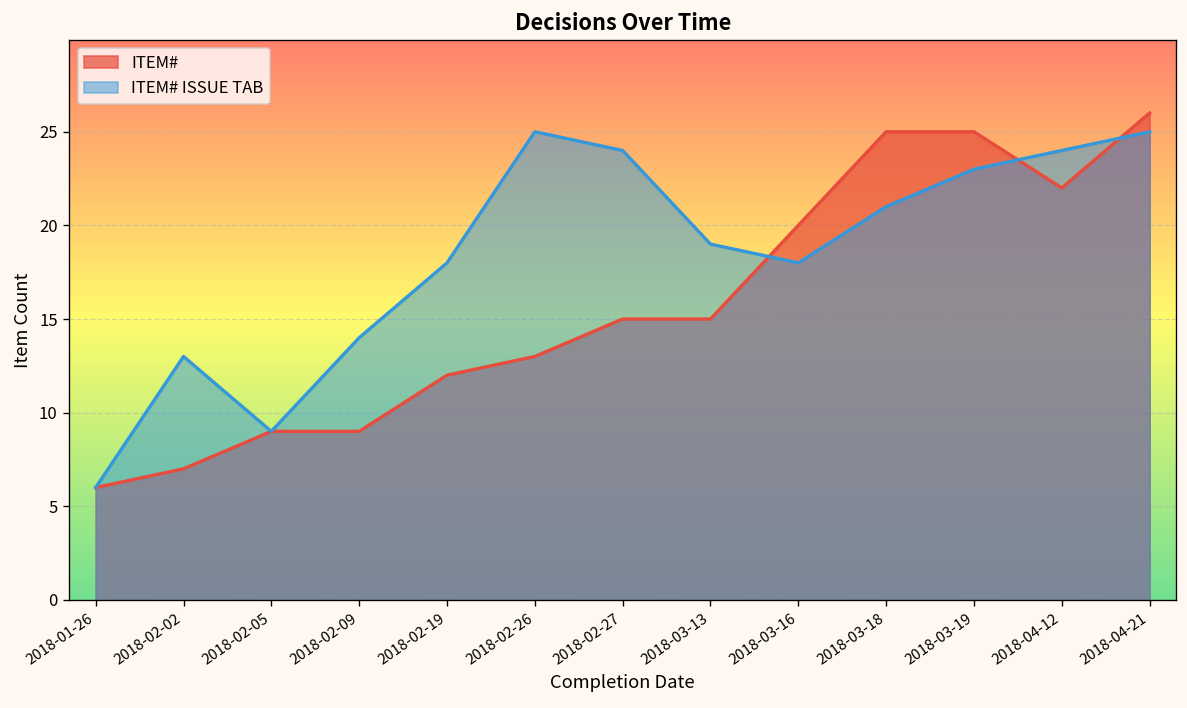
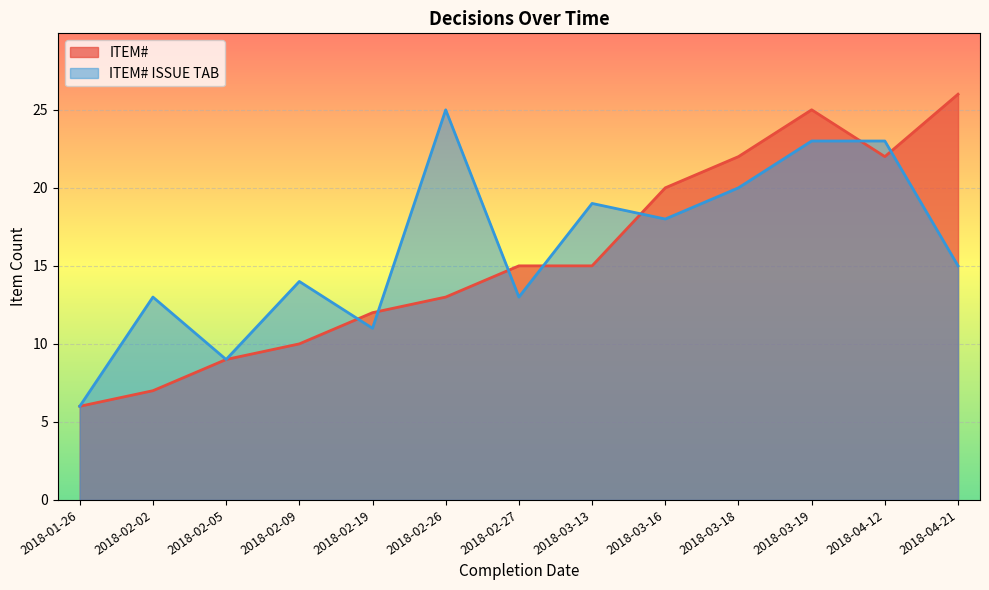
ITEM#, 2018-02-09: 9 -> 10
ITEM# ISSUE TAB, 2018-02-19: 18 -> 11
ITEM# ISSUE TAB, 2018-02-27: 24 -> 13
ITEM#, 2018-03-18: 25 -> 22
ITEM# ISSUE TAB, 2018-03-18: 21 -> 20
ITEM# ISSUE TAB, 2018-04-12: 24 -> 23
ITEM# ISSUE TAB, 2018-04-21: 25 -> 15
